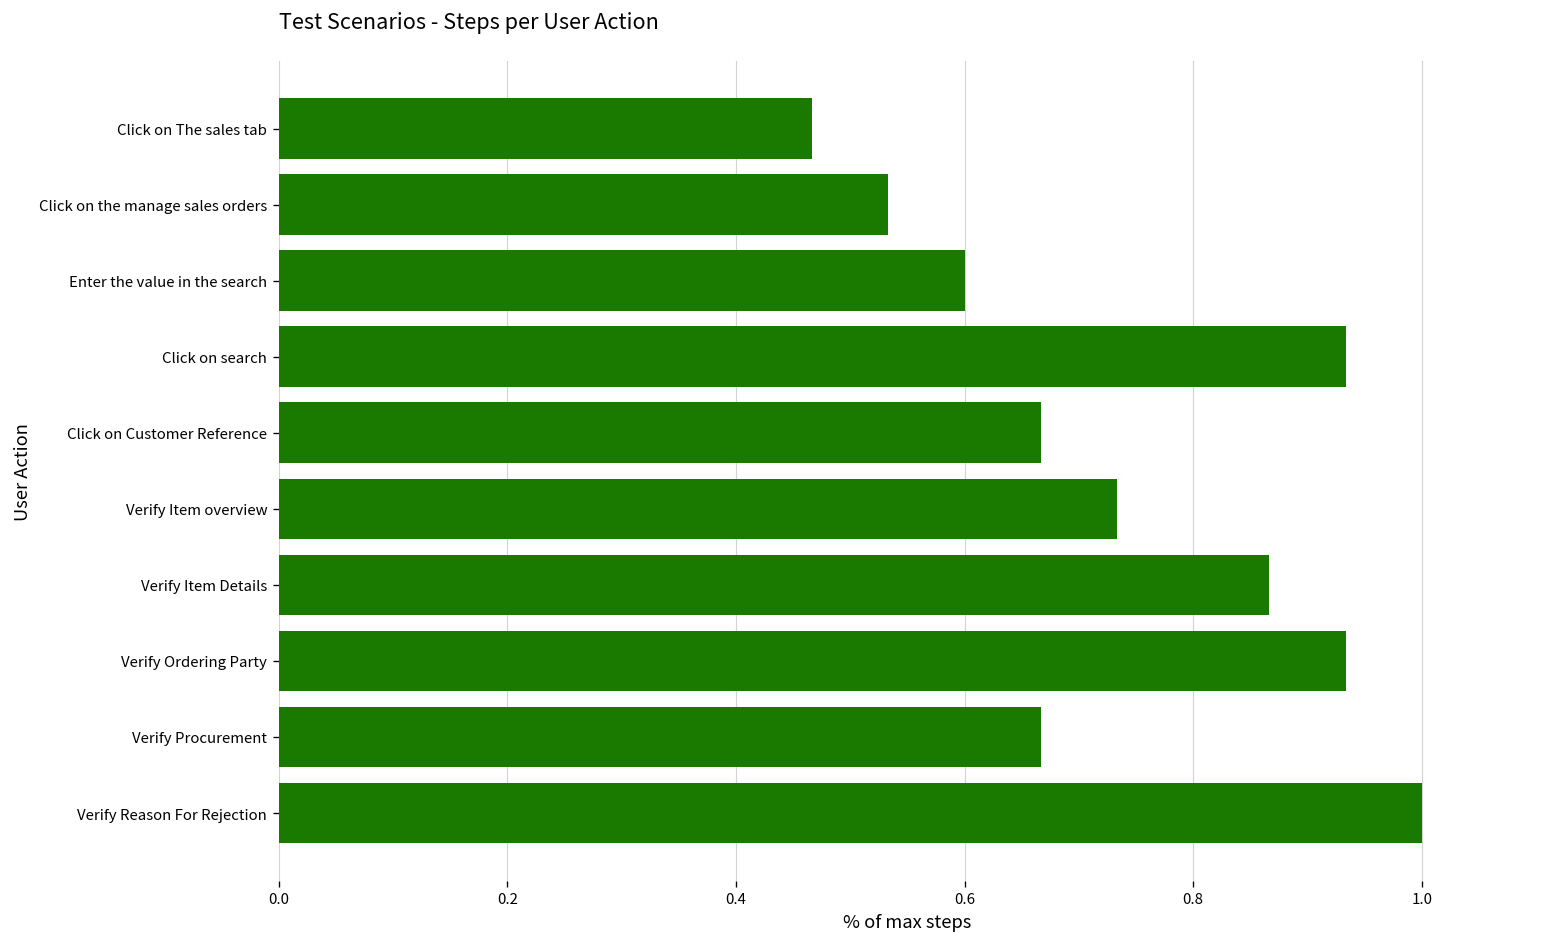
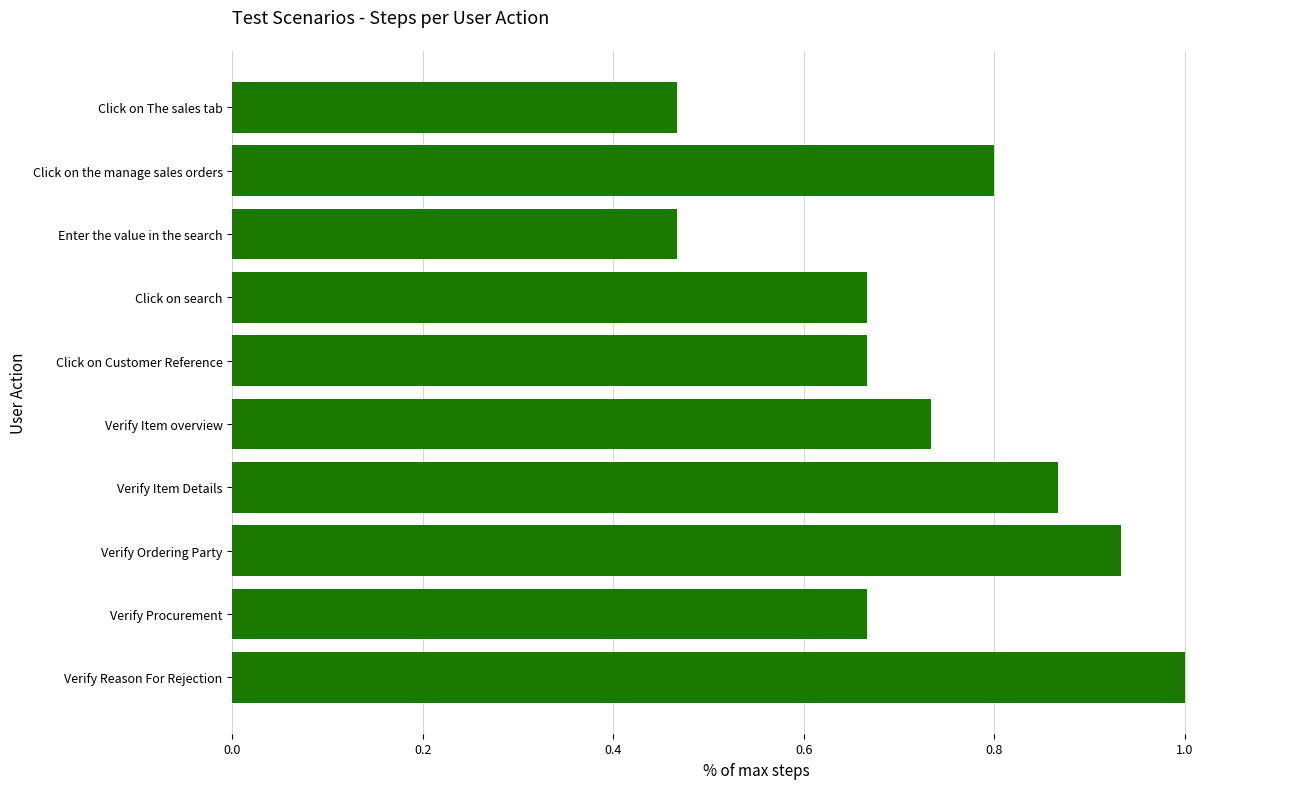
Click on the manage sales orders: 0.53 -> 0.80
Enter the value in the search: 0.60 -> 0.47
Click on search: 0.93 -> 0.67
